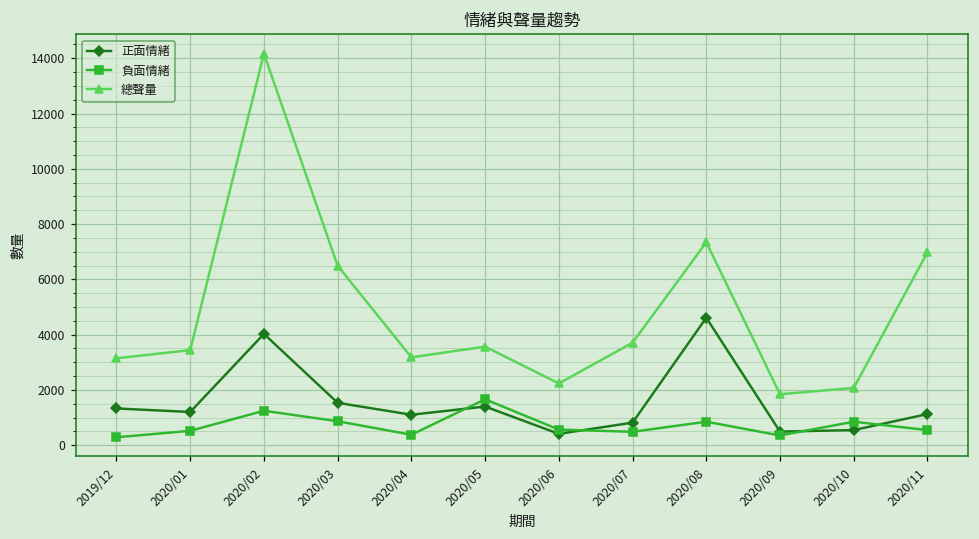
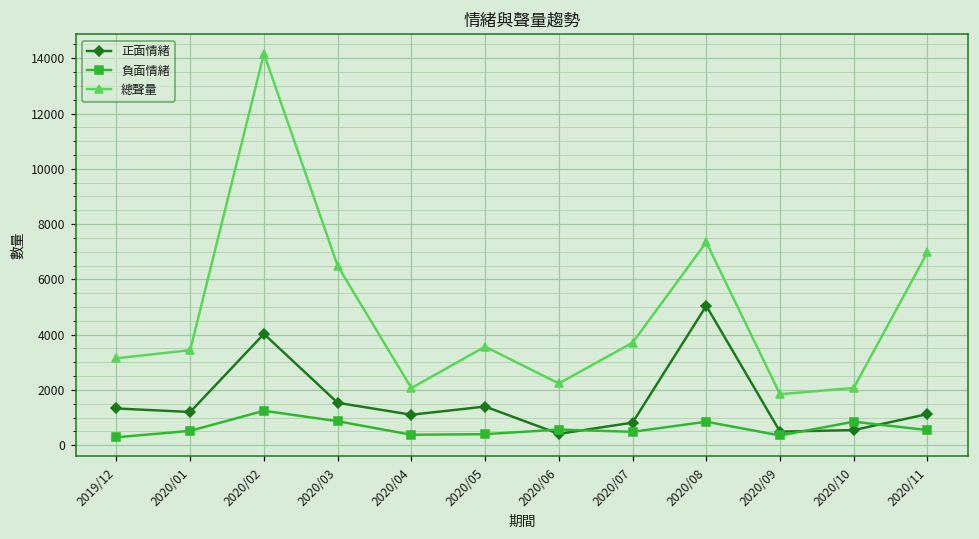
總聲量, 2020/04: 3200 -> 2100
負面情緒, 2020/05: 1700 -> 400
正面情緒, 2020/08: 4600 -> 5000
